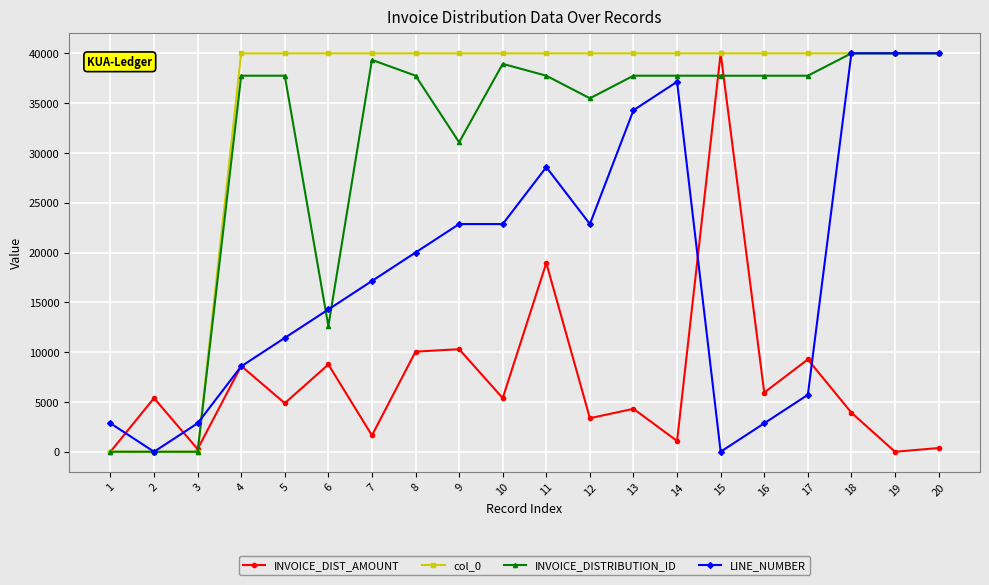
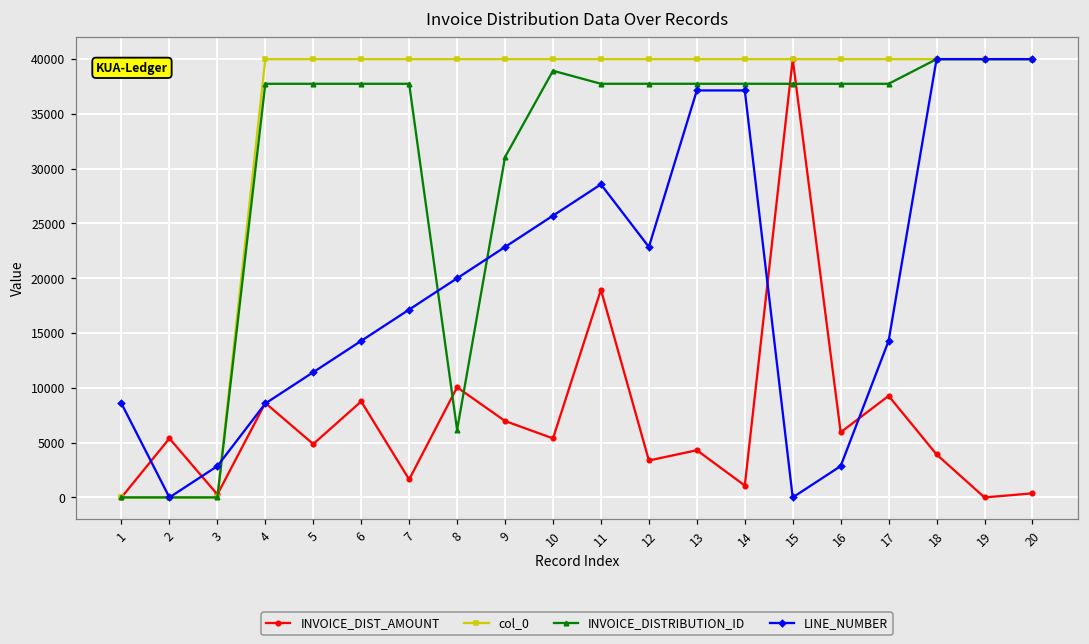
LINE_NUMBER, 1: 3000 -> 9000
INVOICE_DISTRIBUTION_ID, 6: 13000 -> 38000
INVOICE_DISTRIBUTION_ID, 7: 39000 -> 38000
INVOICE_DISTRIBUTION_ID, 8: 38000 -> 6000
INVOICE_DIST_AMOUNT, 9: 10000 -> 7000
LINE_NUMBER, 10: 23000 -> 26000
INVOICE_DISTRIBUTION_ID, 12: 35000 -> 38000
LINE_NUMBER, 13: 34000 -> 37000
LINE_NUMBER, 17: 6000 -> 14000
